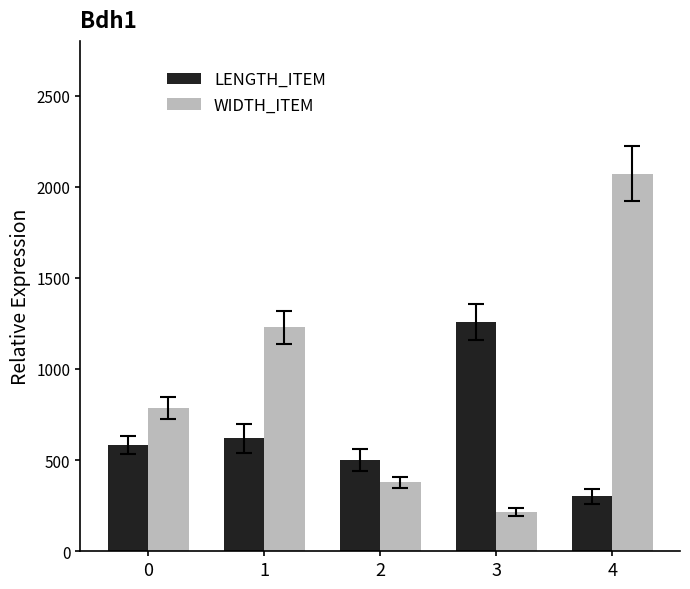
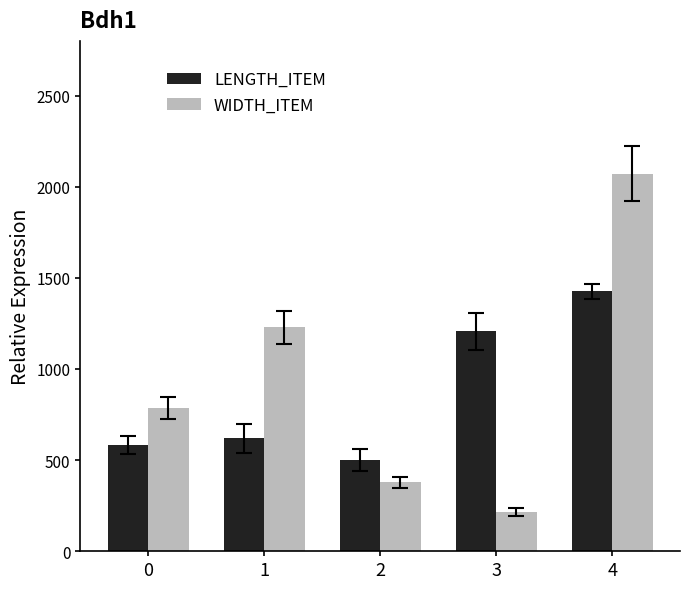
LENGTH_ITEM, 3: 1260 -> 1210
LENGTH_ITEM, 4: 300 -> 1430
